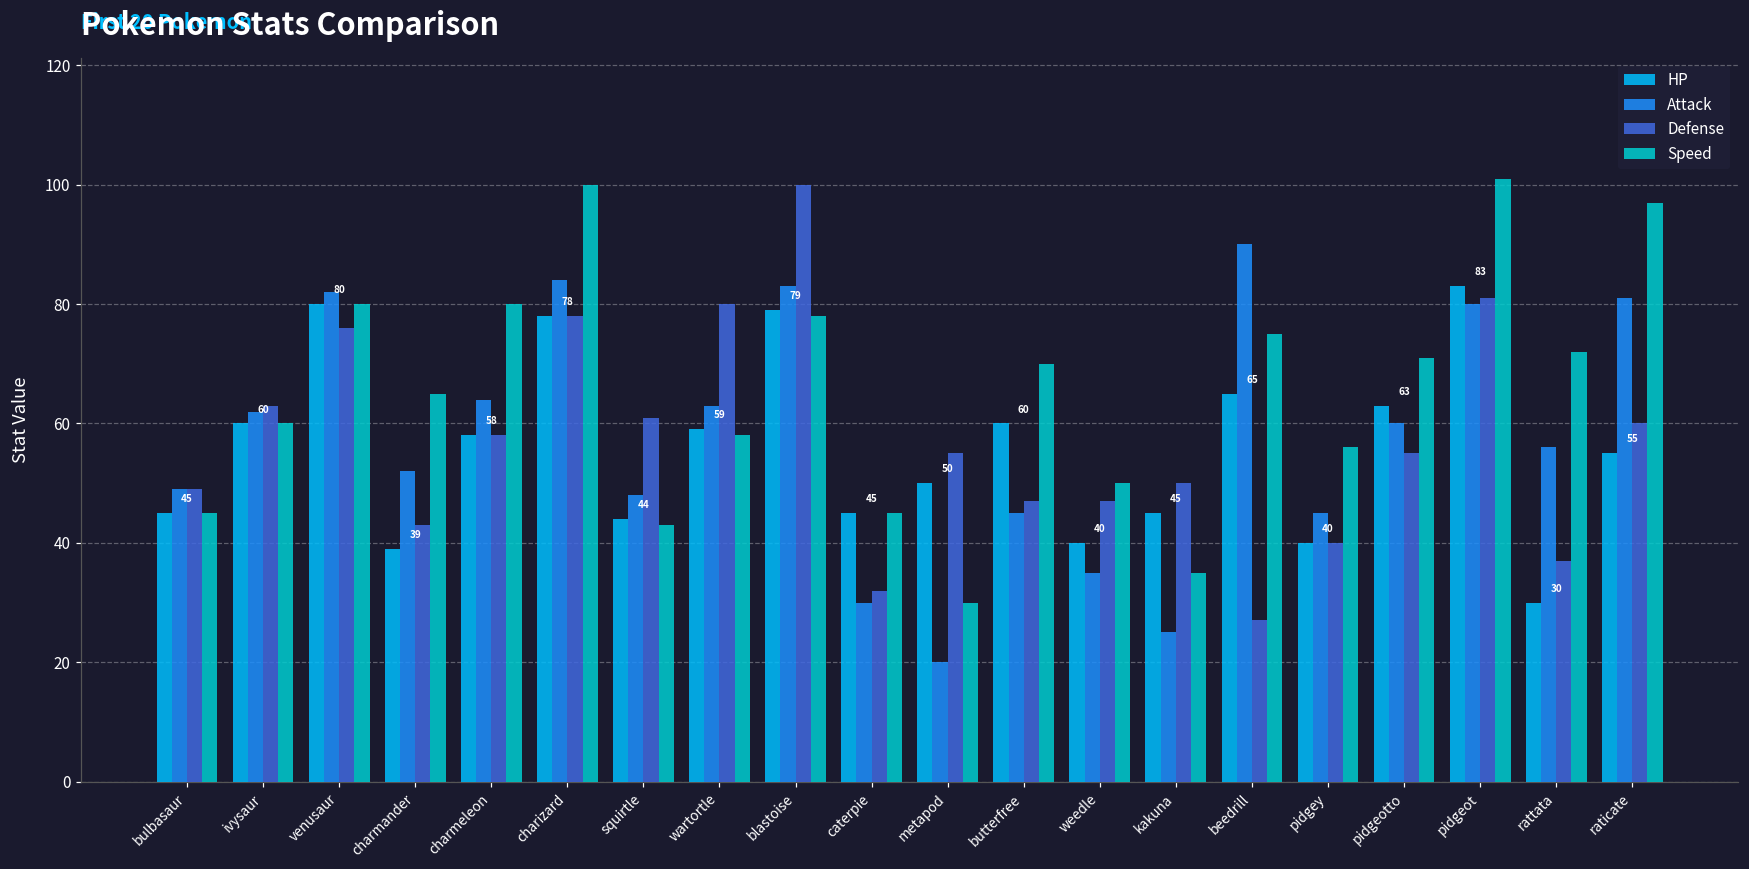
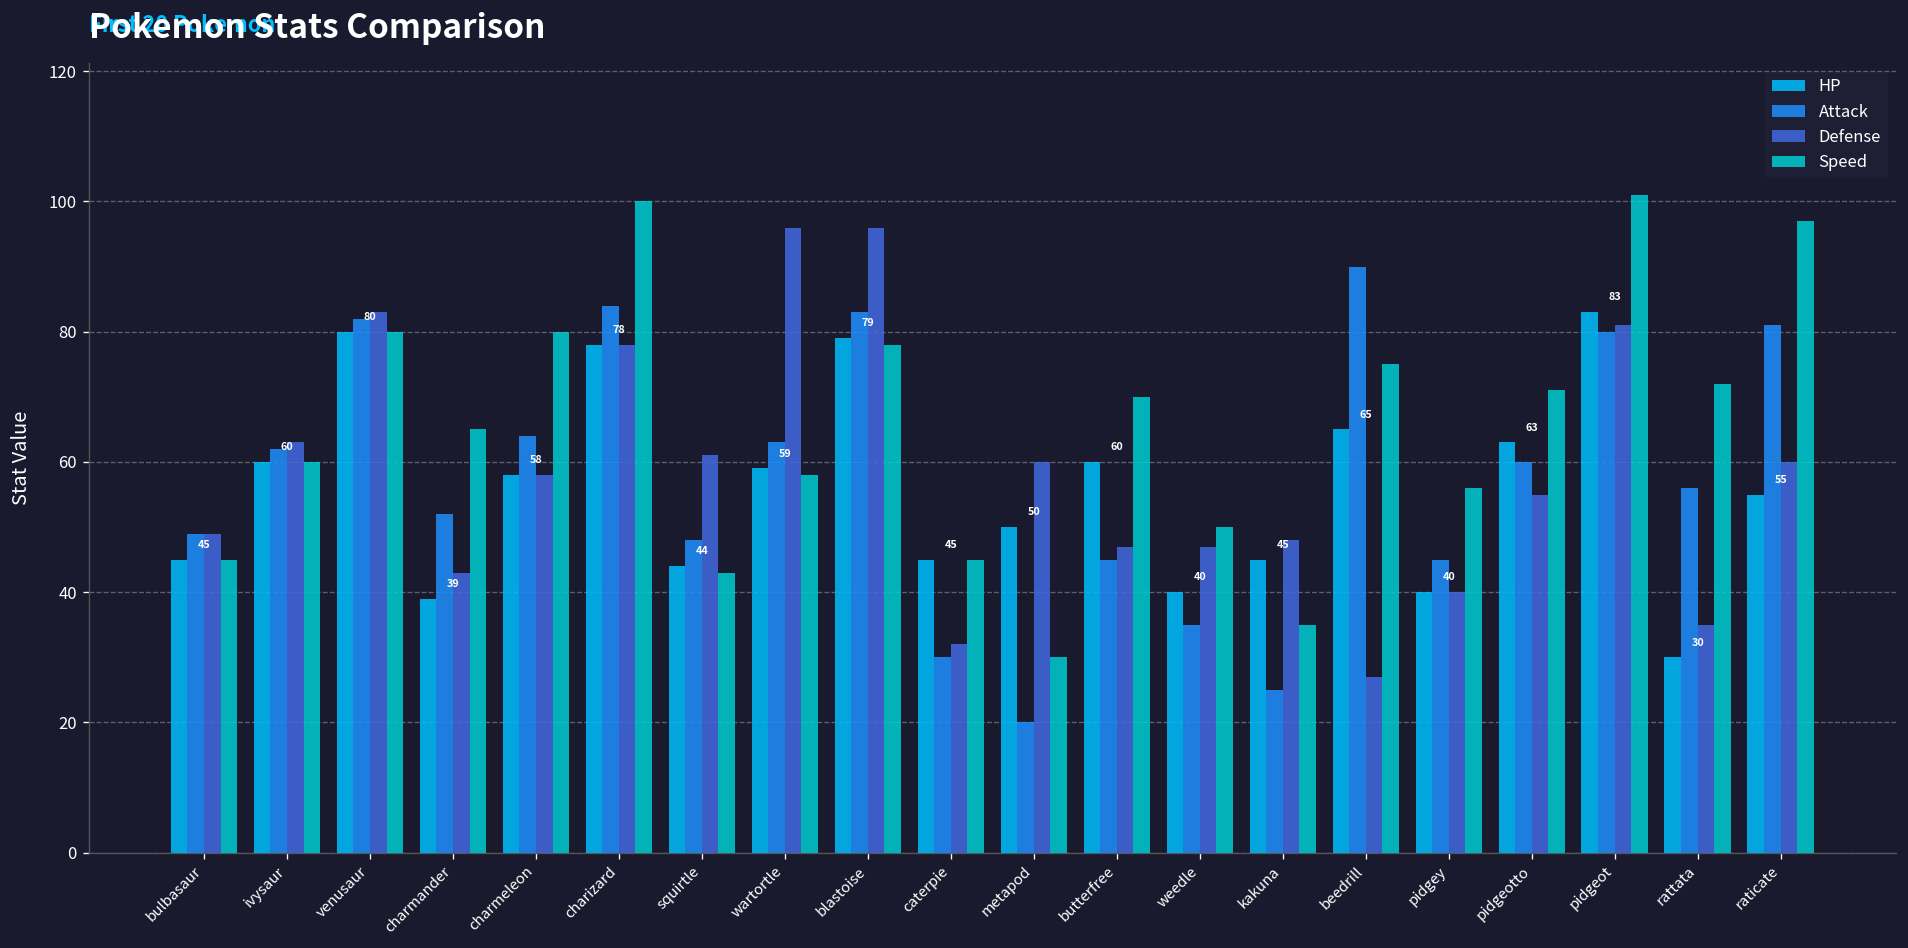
Defense, venusaur: 76 -> 83
Defense, wartortle: 80 -> 96
Defense, blastoise: 100 -> 96
Defense, metapod: 55 -> 60
Defense, kakuna: 50 -> 48
Defense, rattata: 37 -> 35
